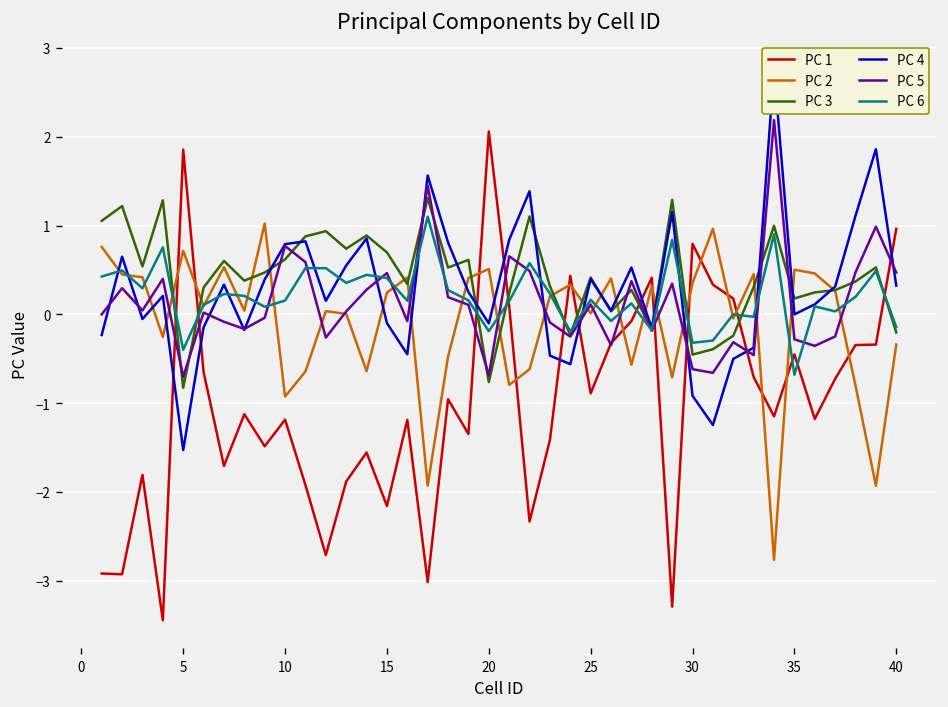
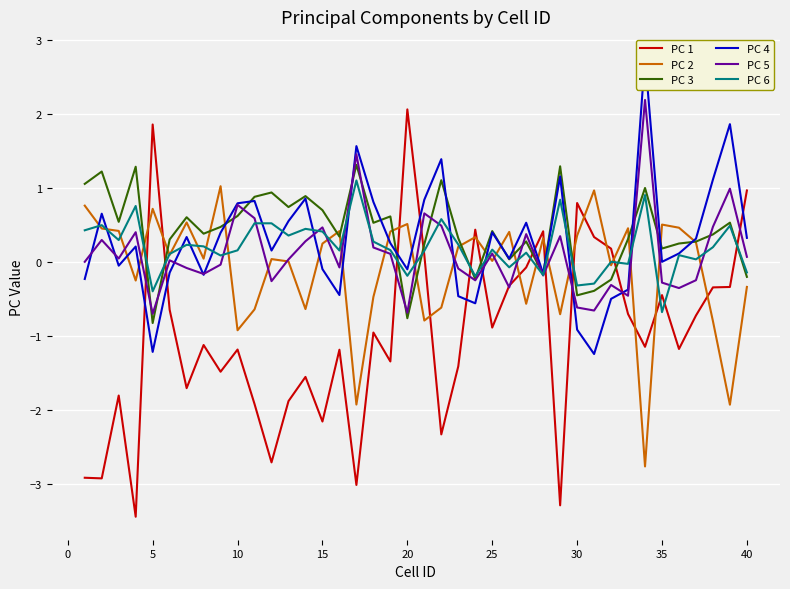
PC 4, 5: -1.5 -> -1.2
PC 5, 40: 0.5 -> 0.1
